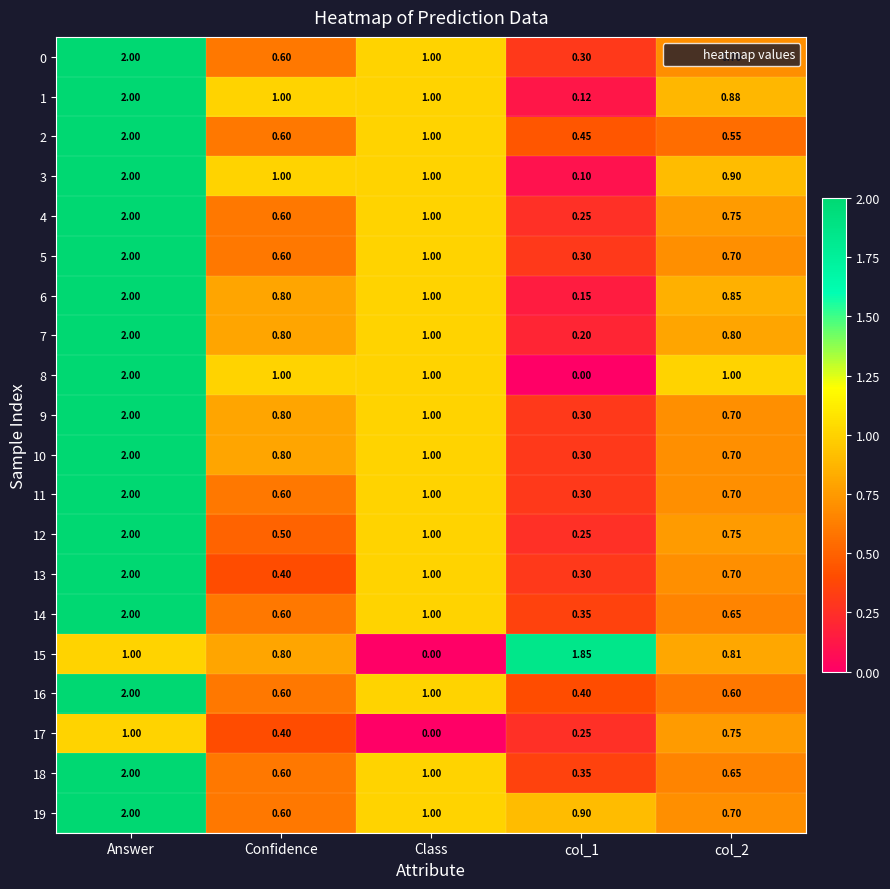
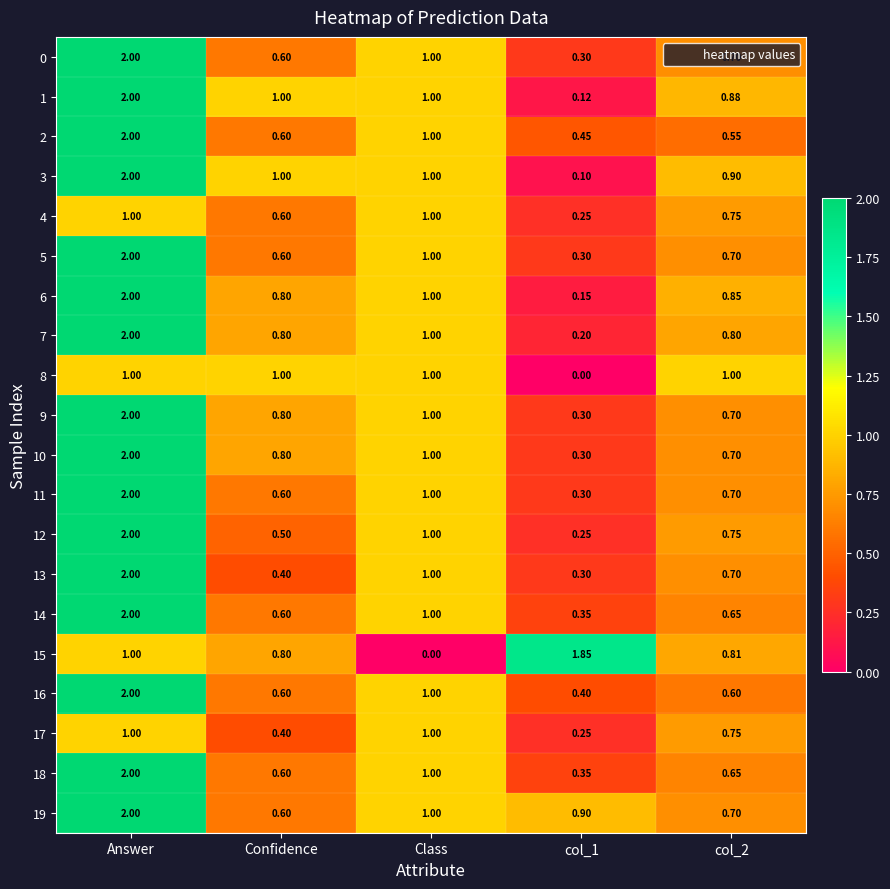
4, Answer: 2.00 -> 1.00
8, Answer: 2.00 -> 1.00
17, Class: 0.00 -> 1.00
